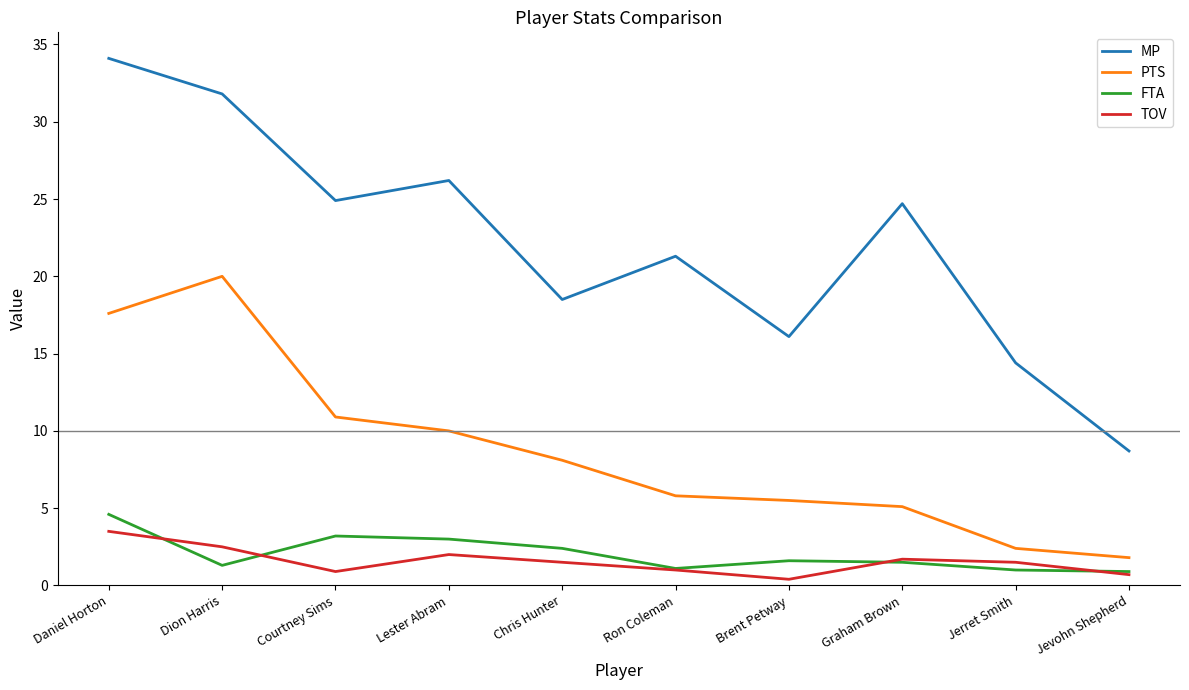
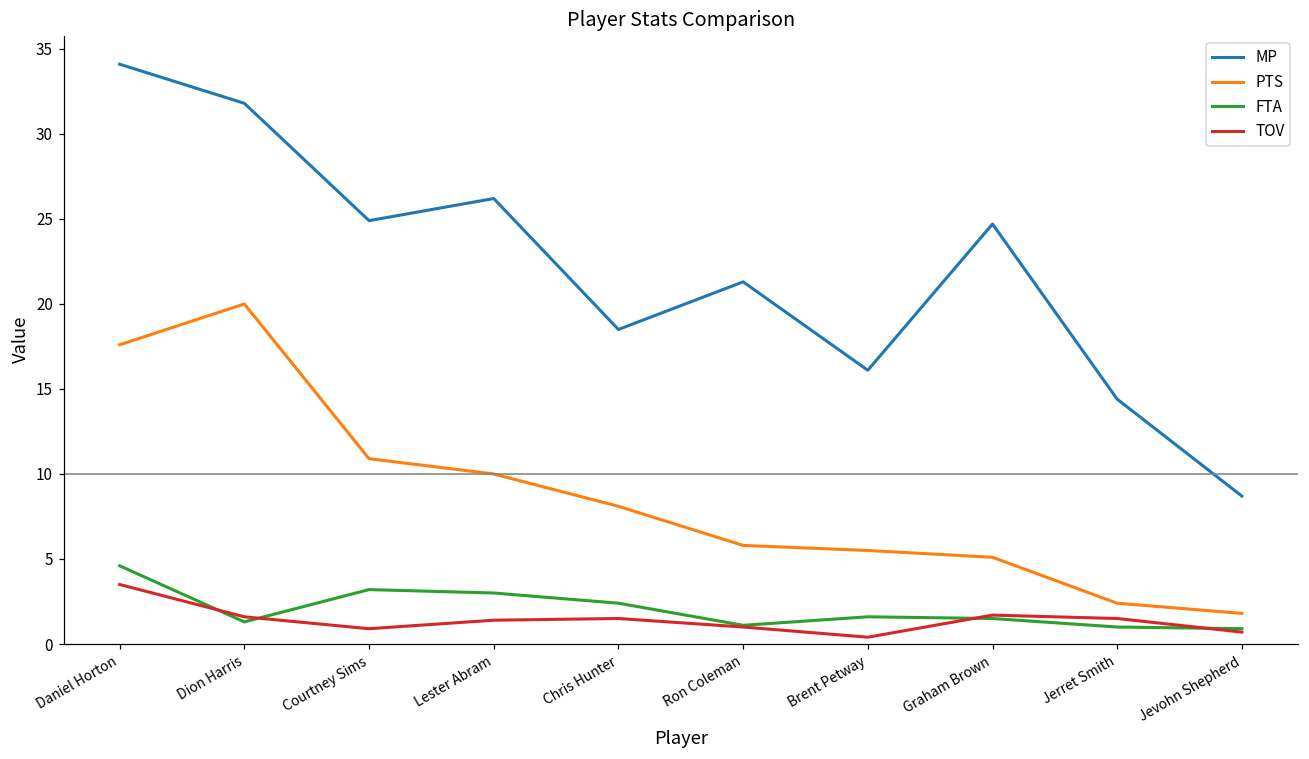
TOV, Dion Harris: 2.5 -> 1.6
TOV, Lester Abram: 2.0 -> 1.4
